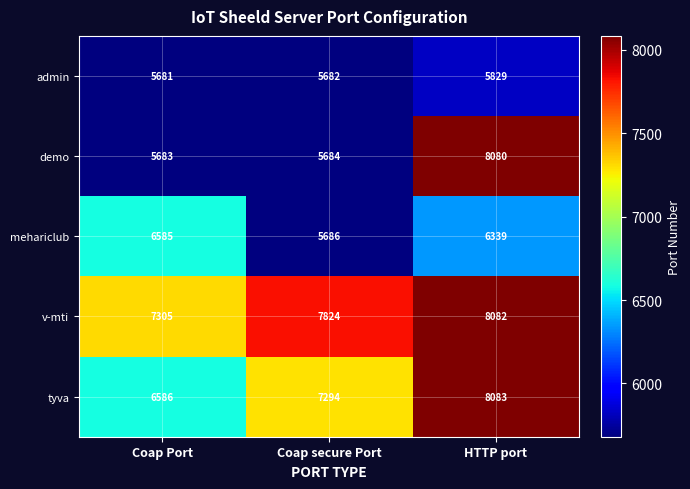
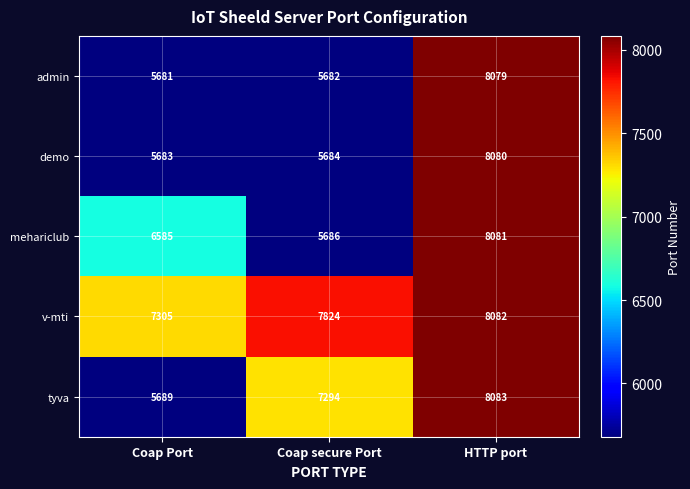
admin, HTTP port: 5829 -> 8079
mehariclub, HTTP port: 6339 -> 8081
tyva, Coap Port: 6586 -> 5689
